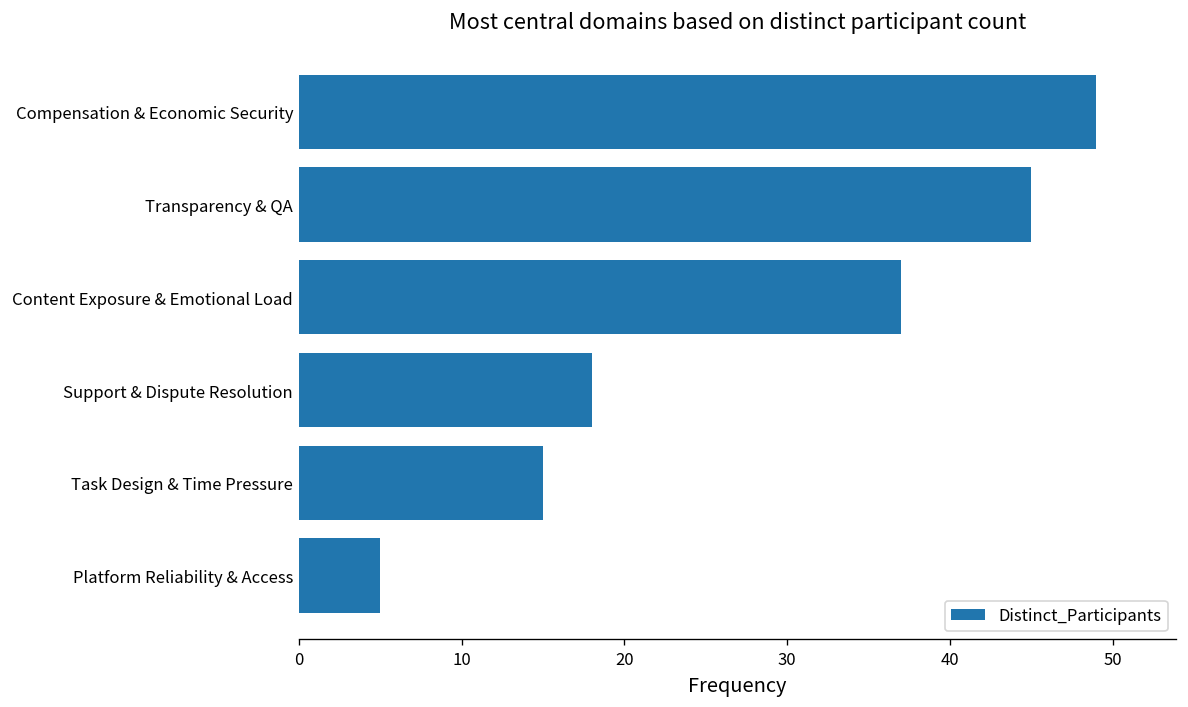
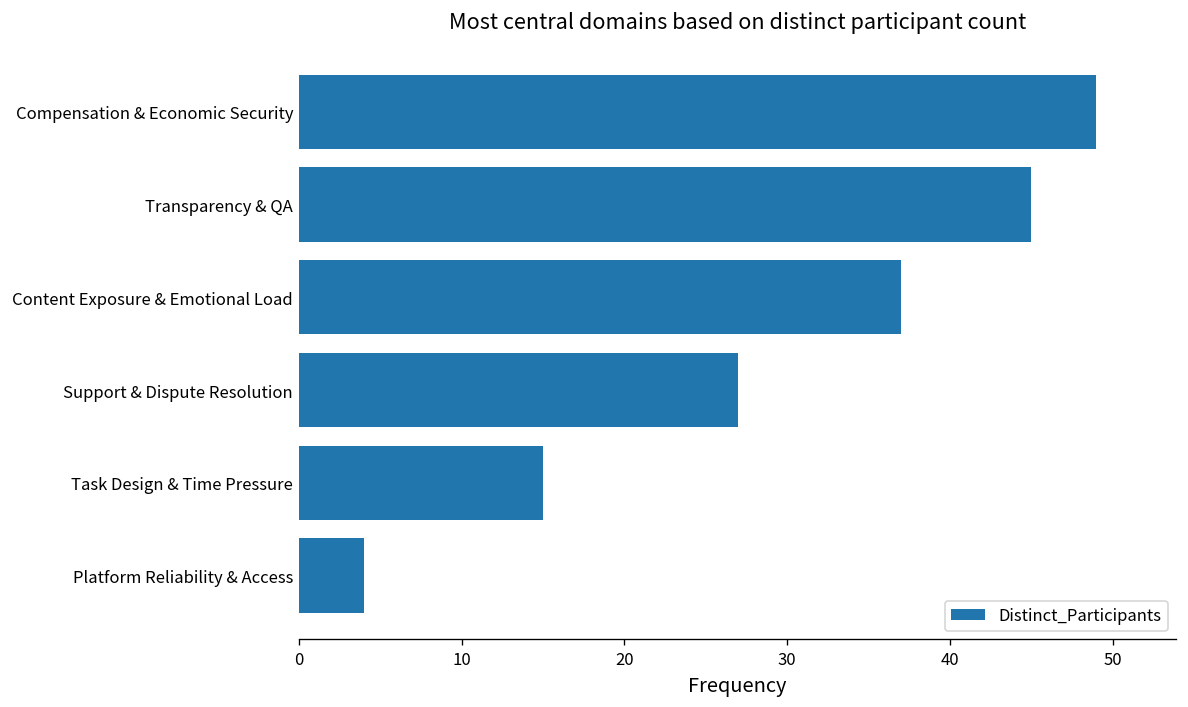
Support & Dispute Resolution: 18 -> 27
Platform Reliability & Access: 5 -> 4
